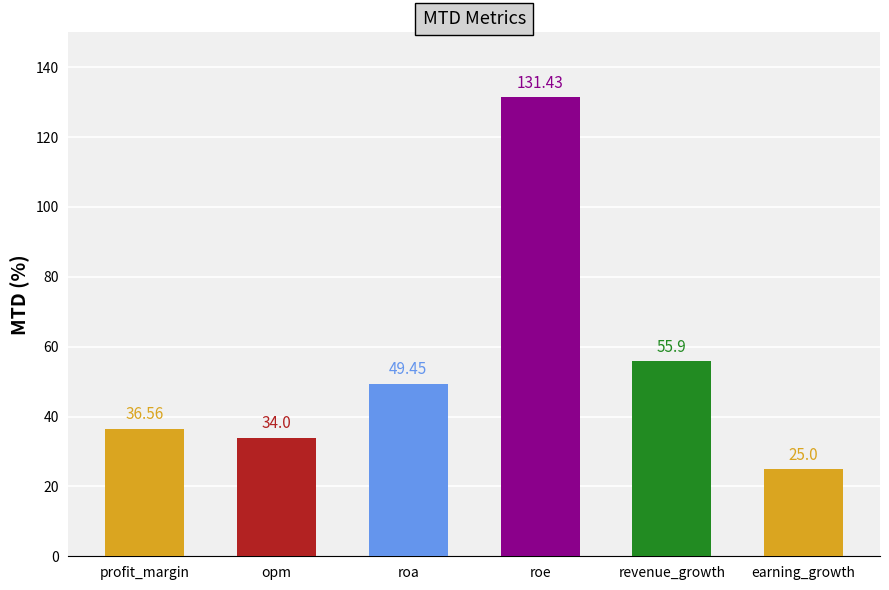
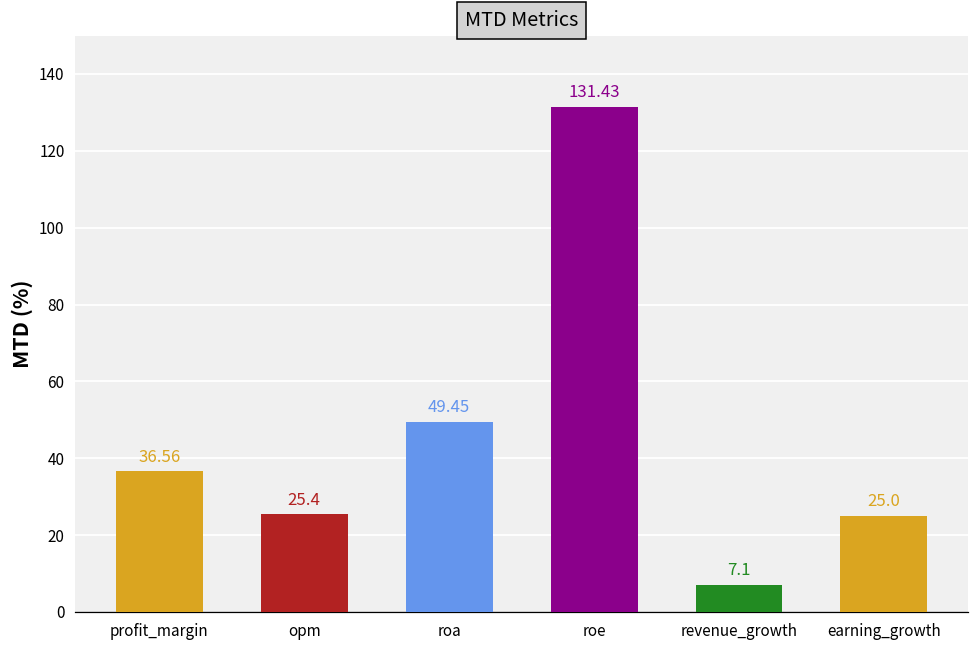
opm: 34.0 -> 25.4
revenue_growth: 55.9 -> 7.1
